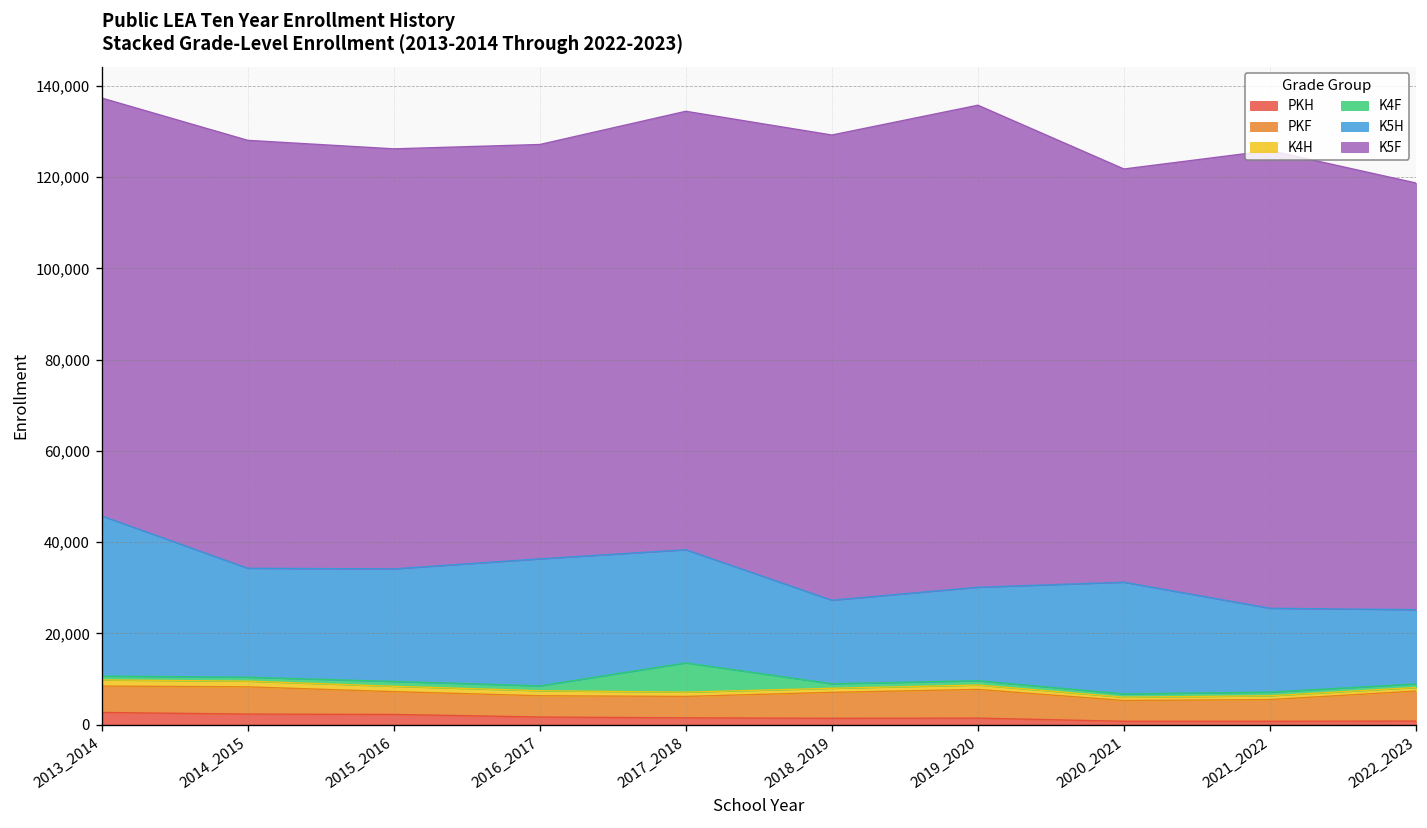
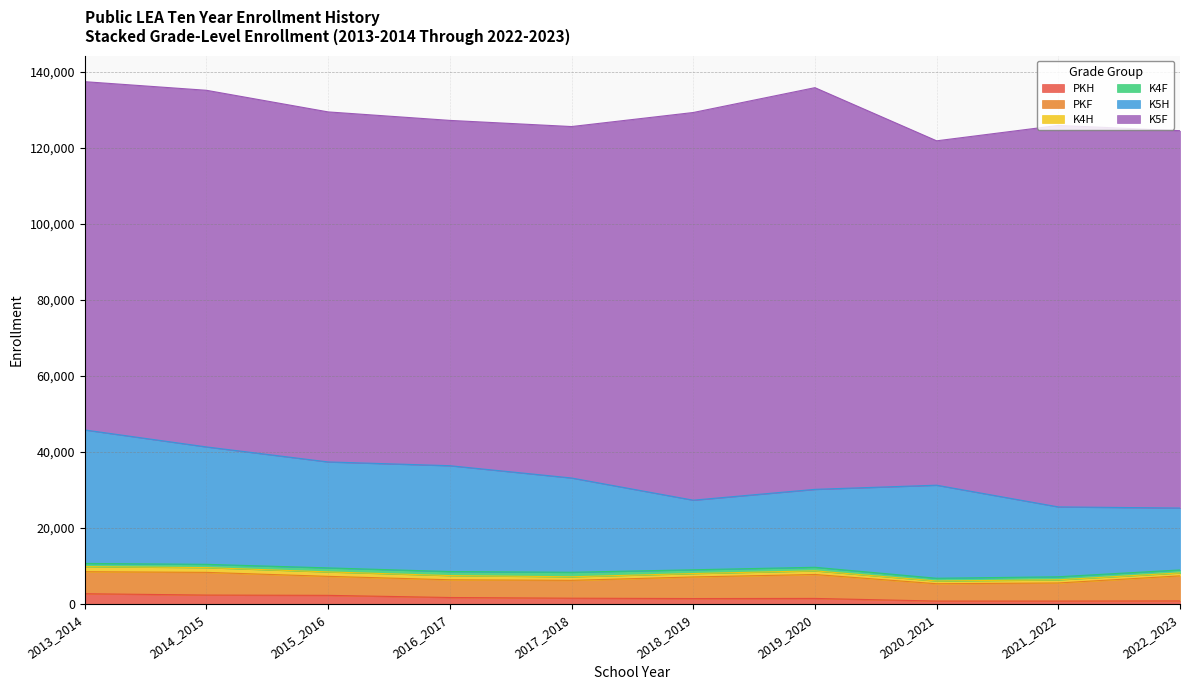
K5H, 2014_2015: 24,000 -> 31,000
K5H, 2015_2016: 25,000 -> 28,000
K4F, 2017_2018: 6,000 -> 1,000
K5F, 2017_2018: 96,000 -> 92,000
K5F, 2022_2023: 94,000 -> 99,000
